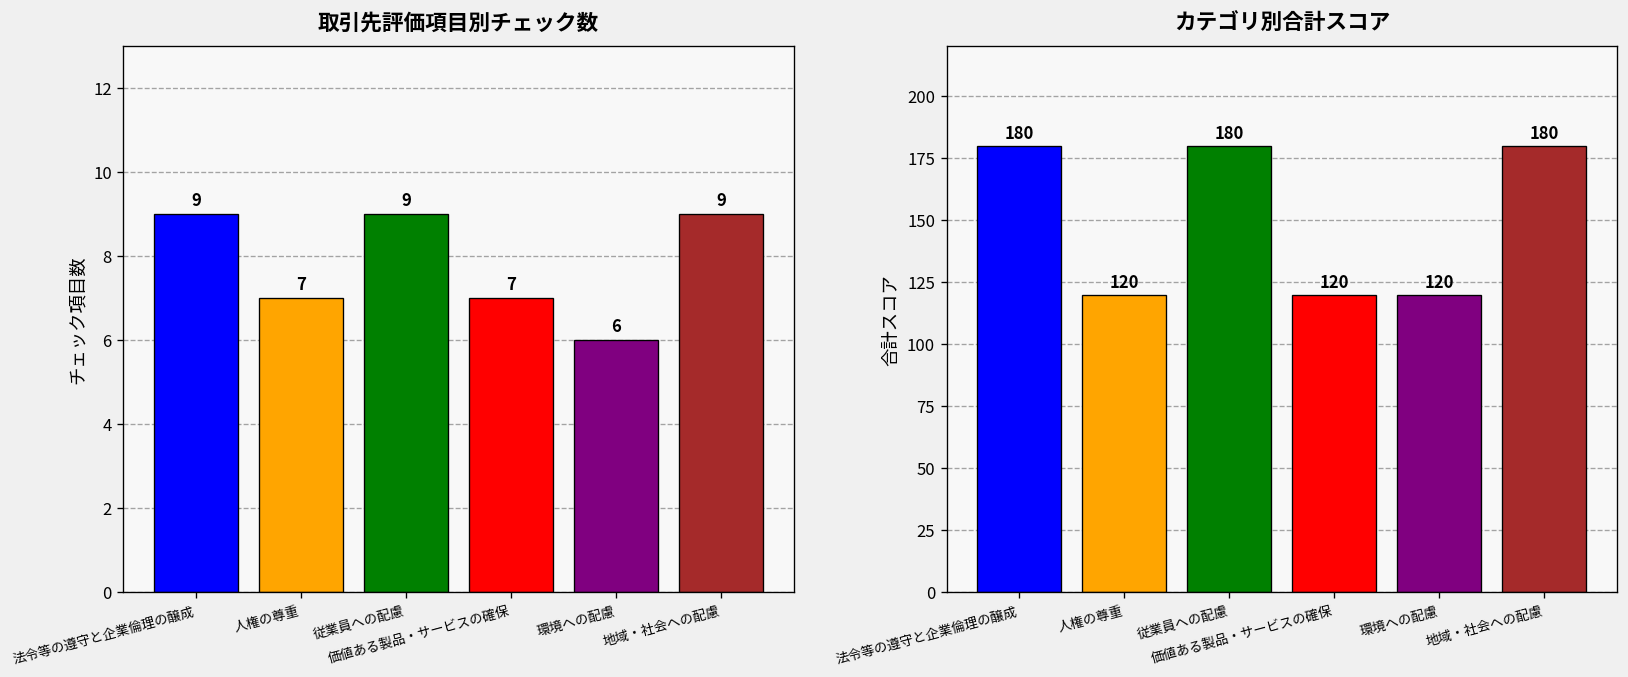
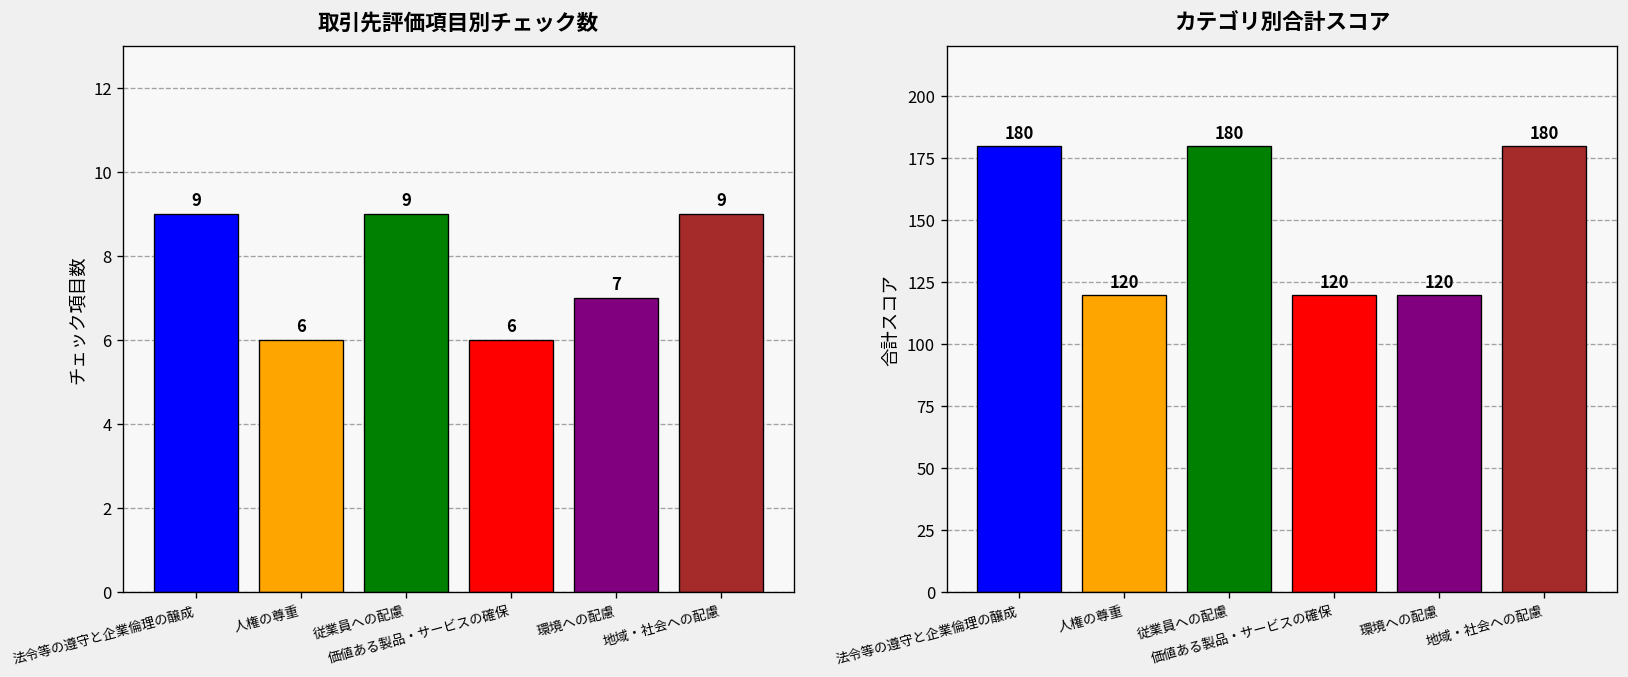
取引先評価項目別チェック数, 人権の尊重: 7 -> 6
取引先評価項目別チェック数, 価値ある製品・サービスの確保: 7 -> 6
取引先評価項目別チェック数, 環境への配慮: 6 -> 7
